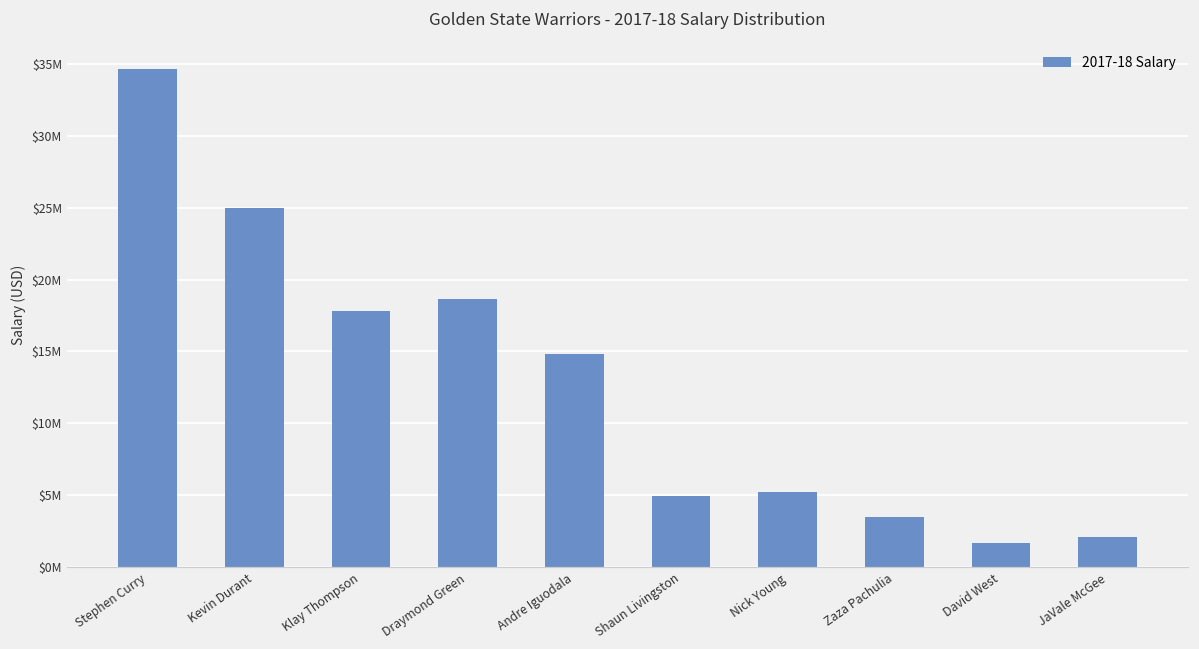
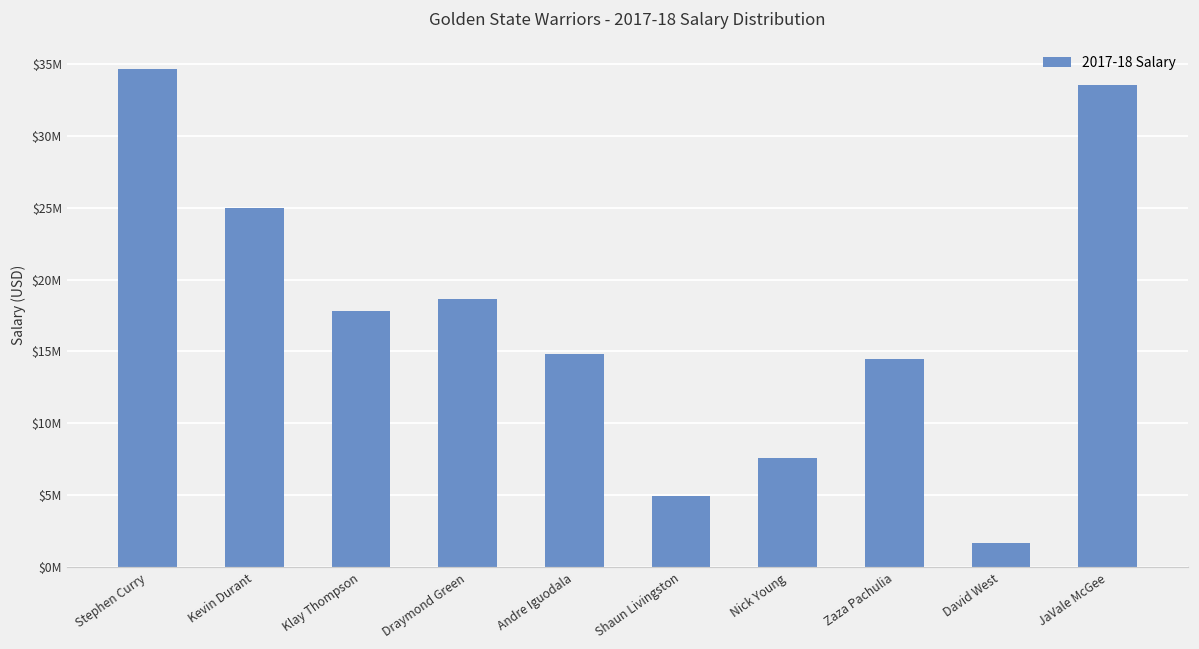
Nick Young: $5200000 -> $7600000
Zaza Pachulia: $3500000 -> $14500000
JaVale McGee: $2100000 -> $33500000
